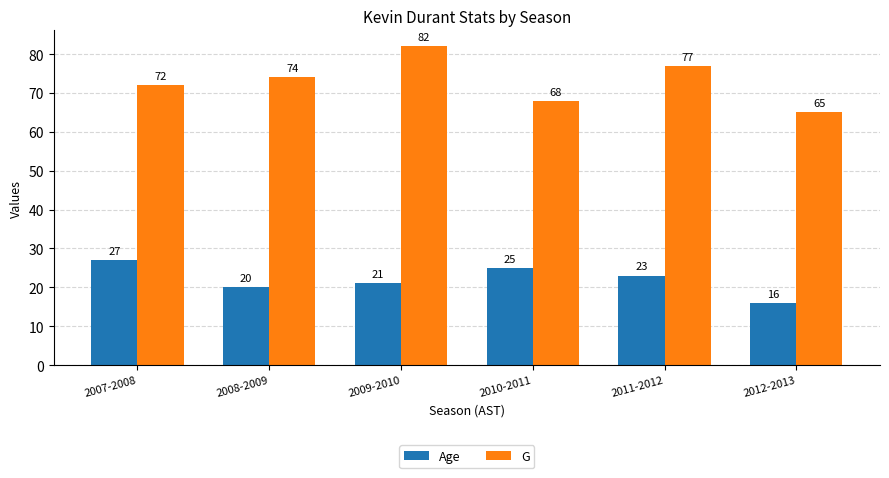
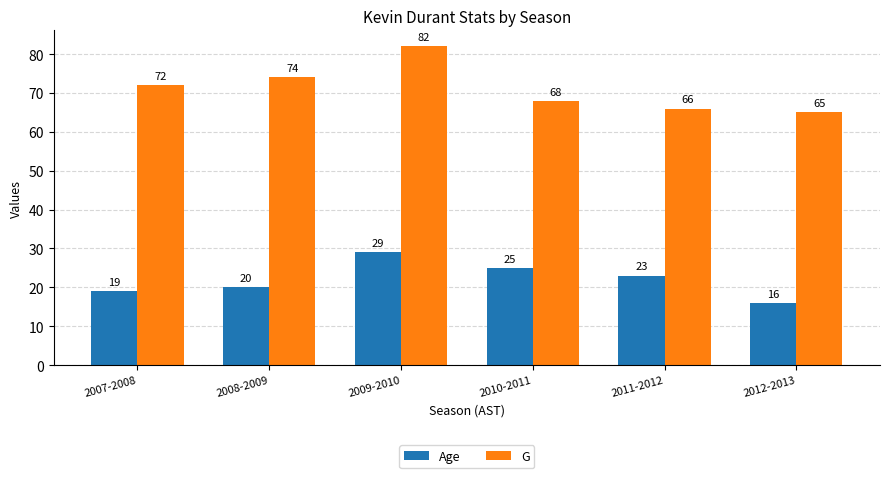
Age, 2007-2008: 27 -> 19
Age, 2009-2010: 21 -> 29
G, 2011-2012: 77 -> 66
